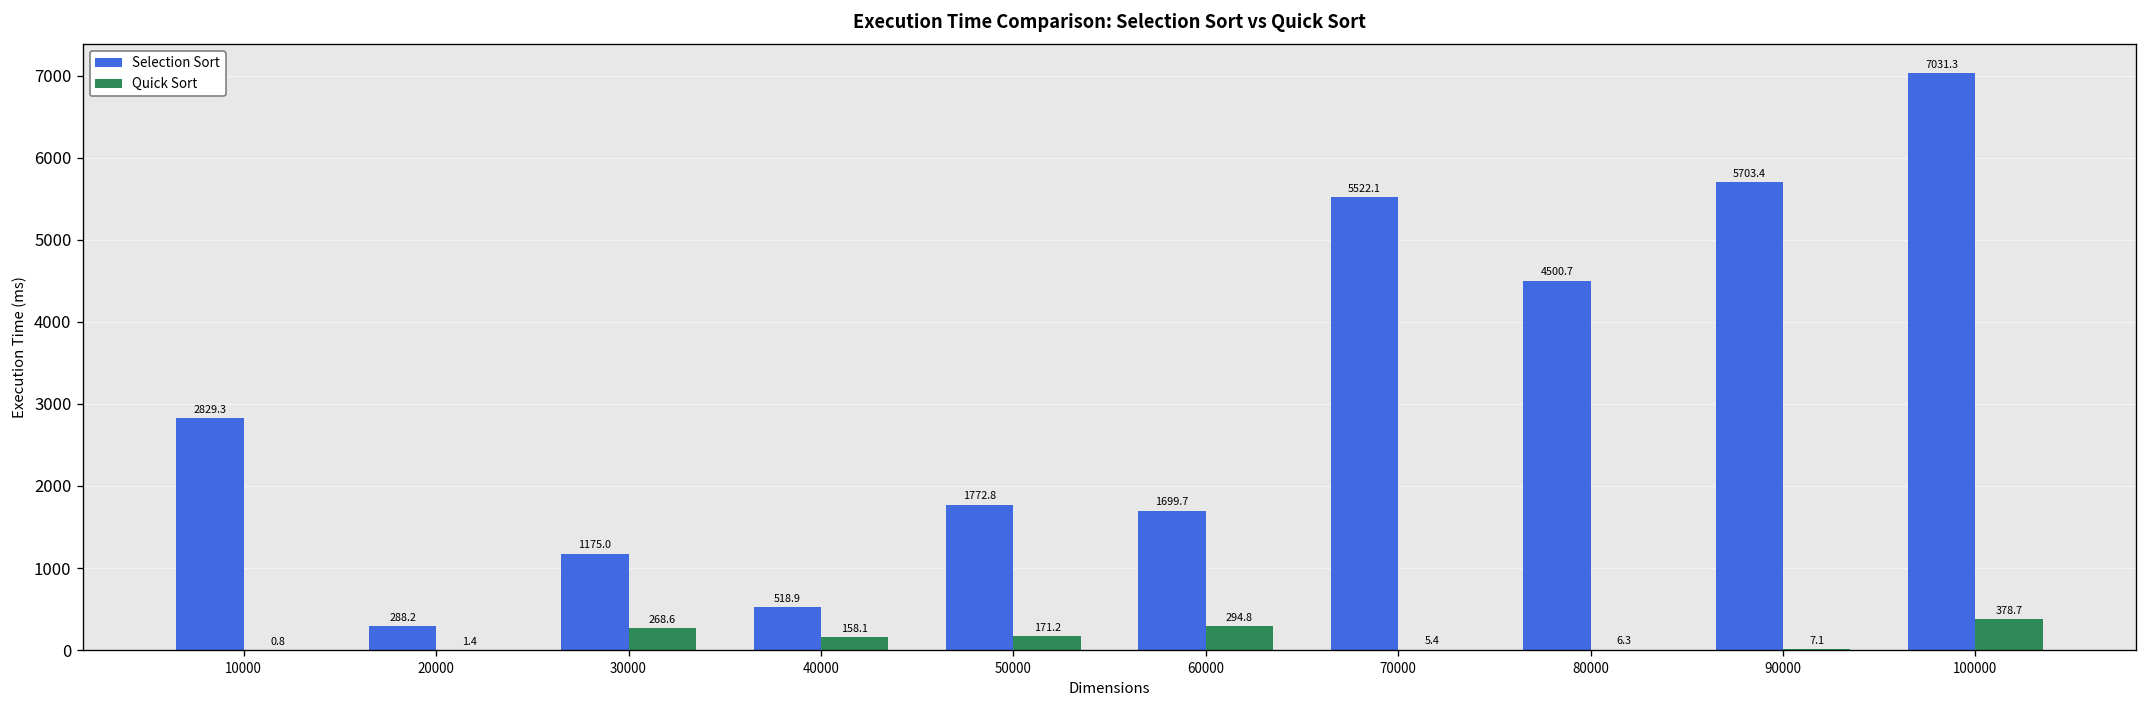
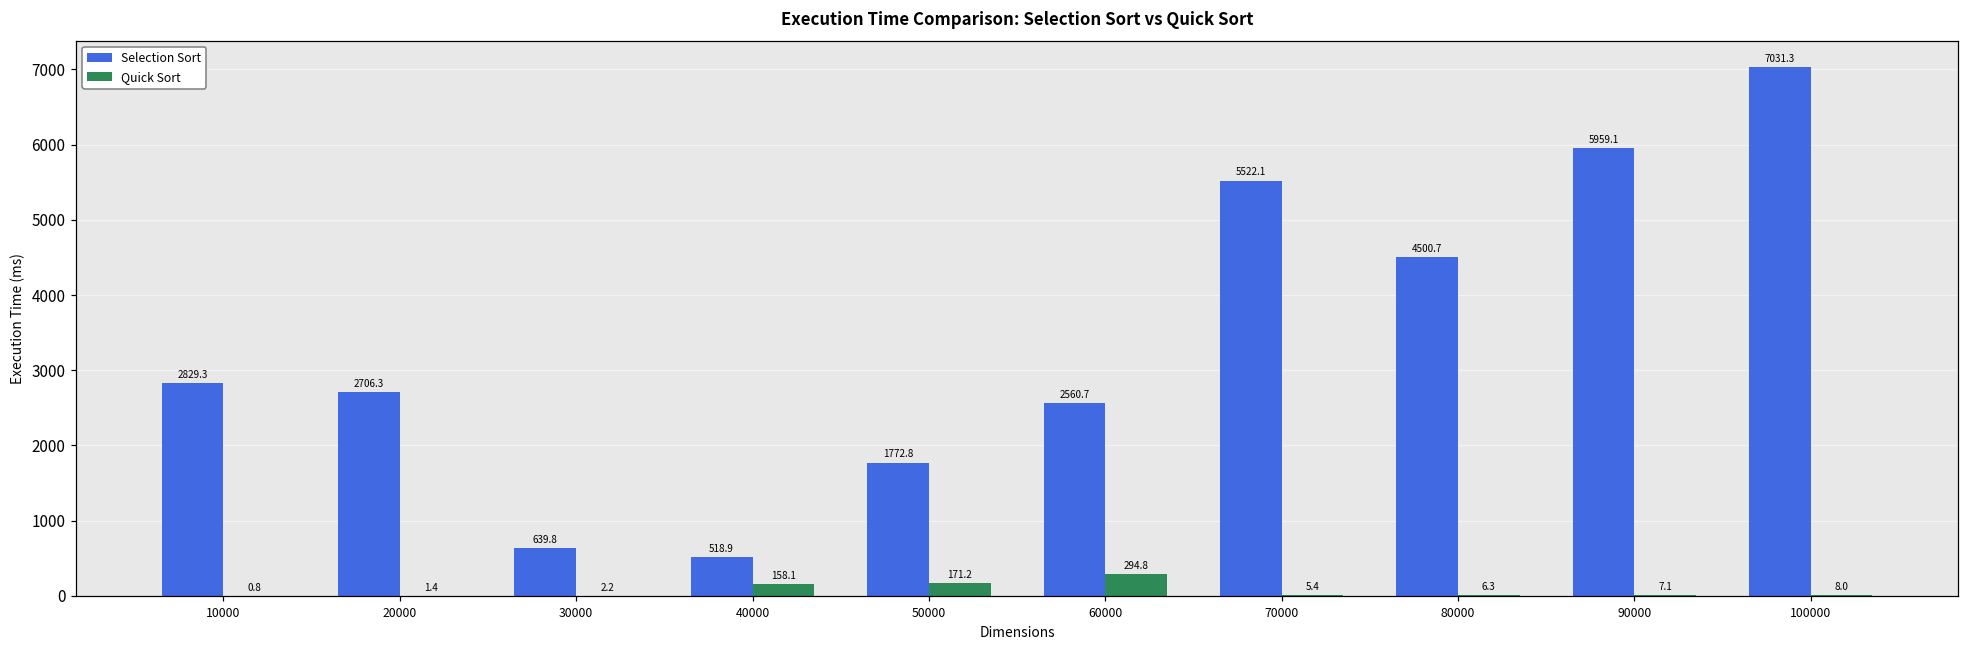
Selection Sort, 20000: 288.2 -> 2706.3
Selection Sort, 30000: 1175.0 -> 639.8
Quick Sort, 30000: 268.6 -> 2.2
Selection Sort, 60000: 1699.7 -> 2560.7
Selection Sort, 90000: 5703.4 -> 5959.1
Quick Sort, 100000: 378.7 -> 8.0
